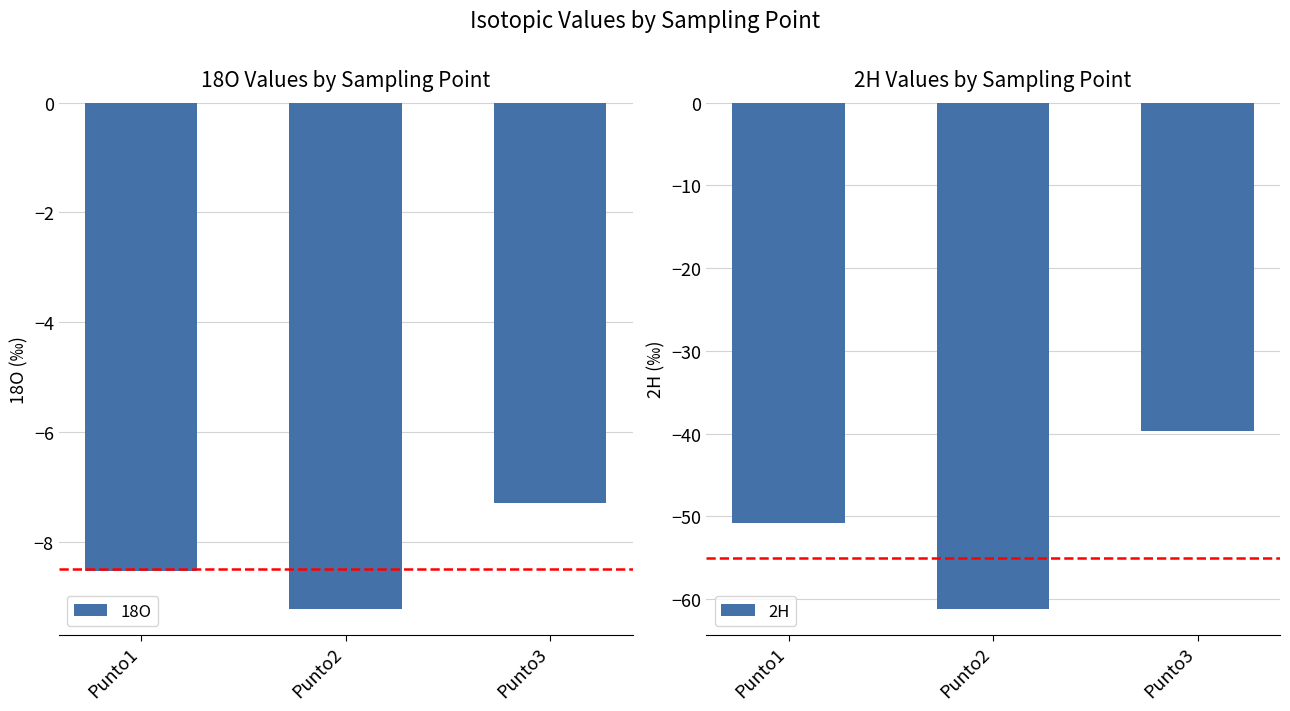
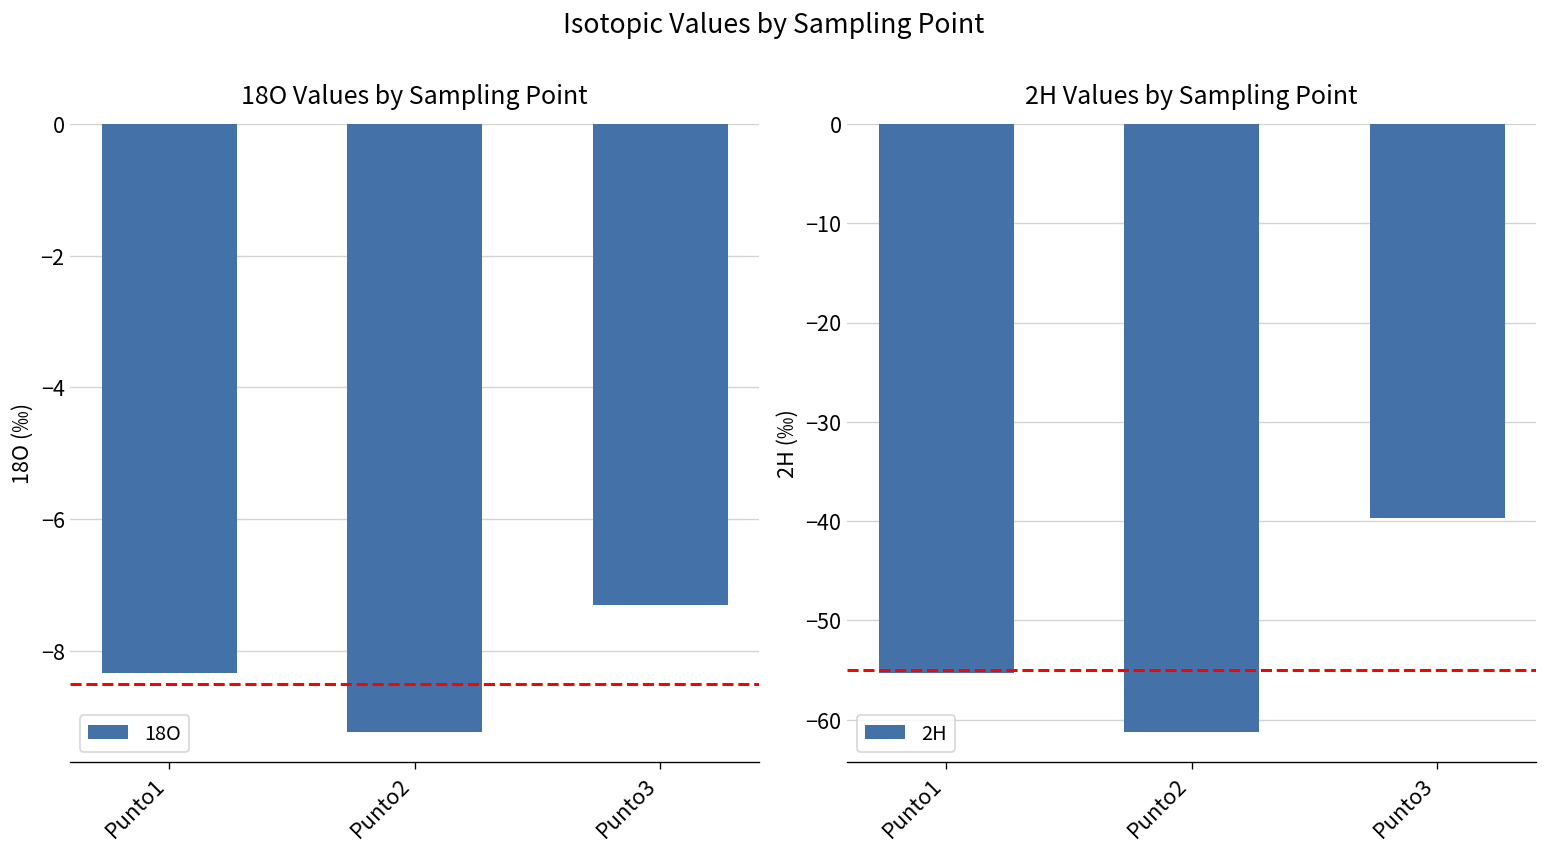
18O Values by Sampling Point, Punto1: -8.5 -> -8.3
2H Values by Sampling Point, Punto1: -51 -> -55
